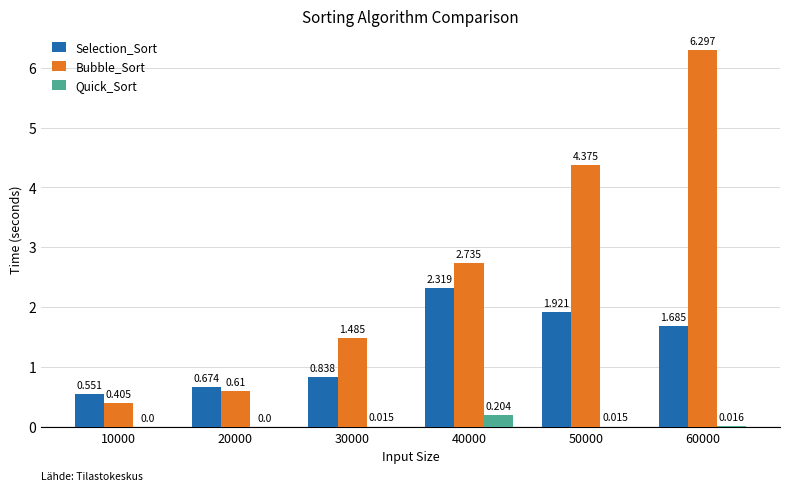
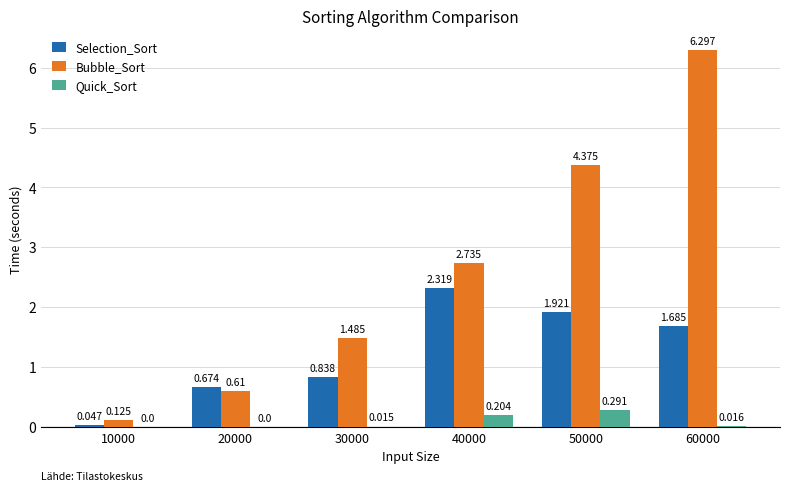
Selection_Sort, 10000: 0.551 -> 0.047
Bubble_Sort, 10000: 0.405 -> 0.125
Quick_Sort, 50000: 0.015 -> 0.291
